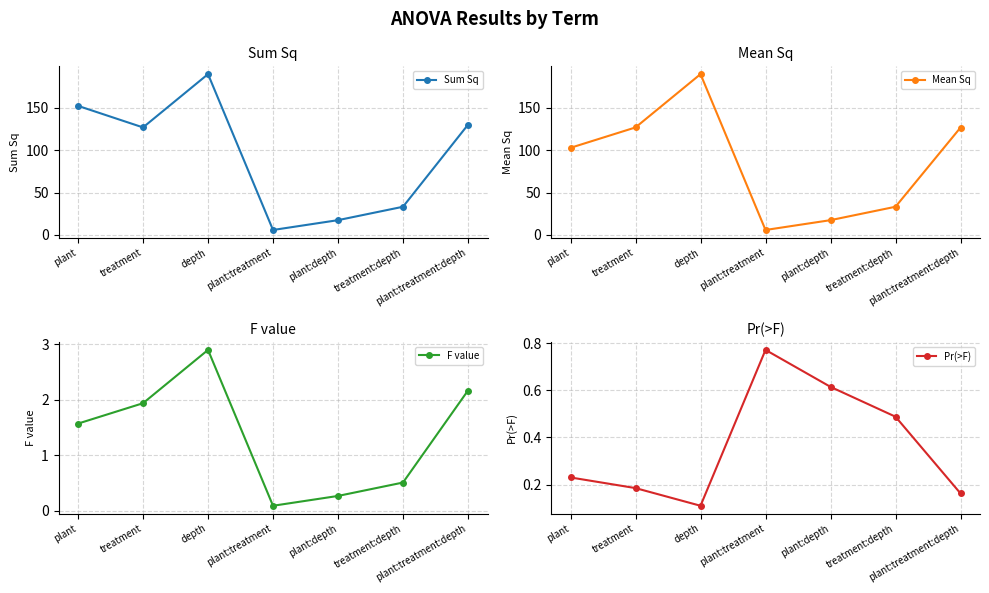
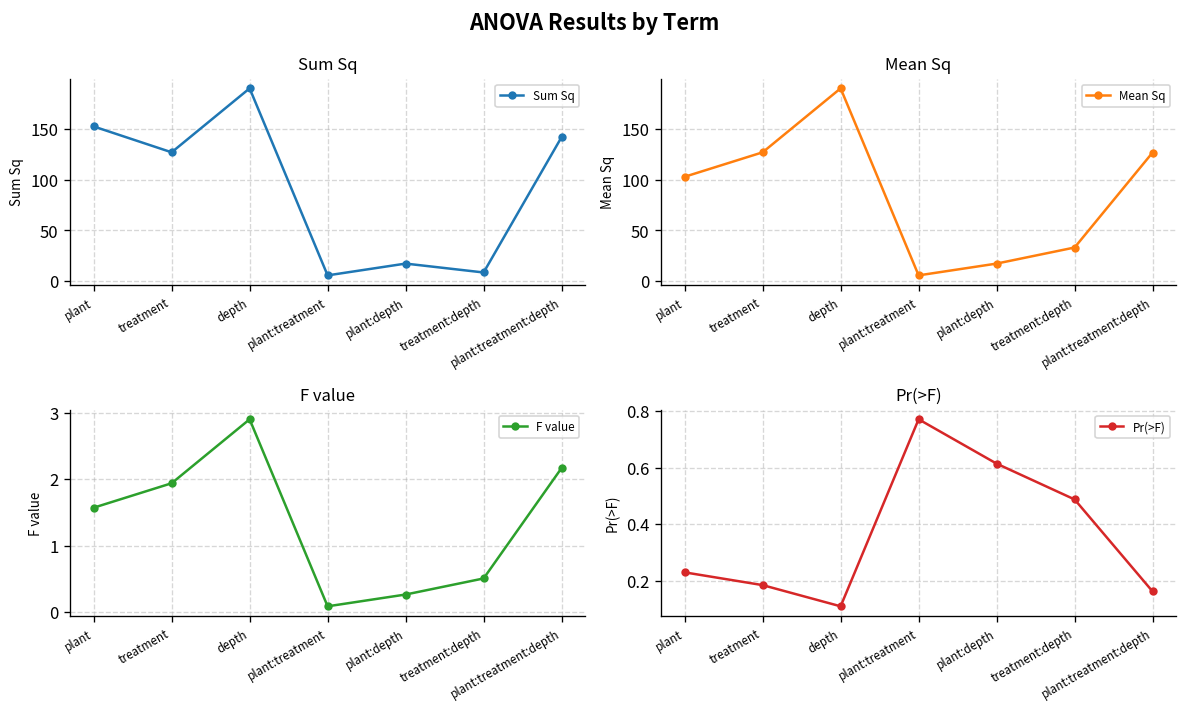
Sum Sq, treatment:depth: 30 -> 10
Sum Sq, plant:treatment:depth: 130 -> 140
